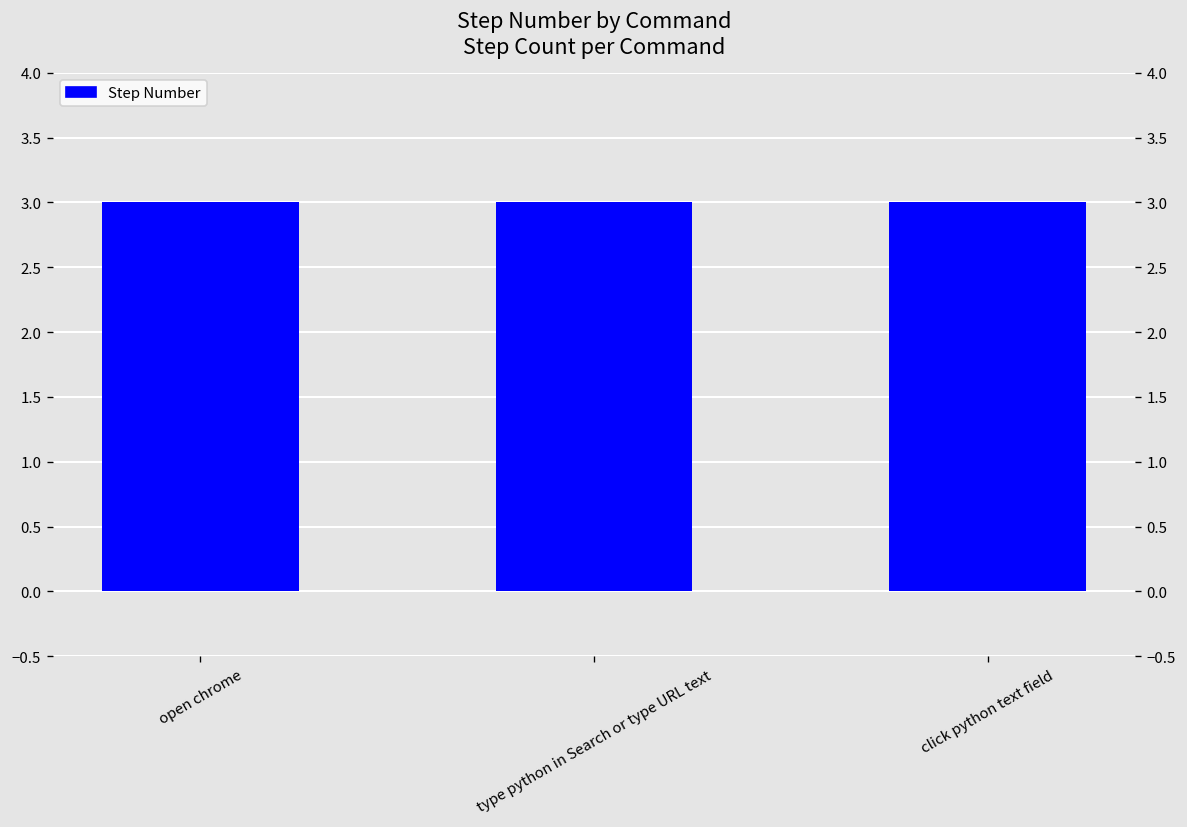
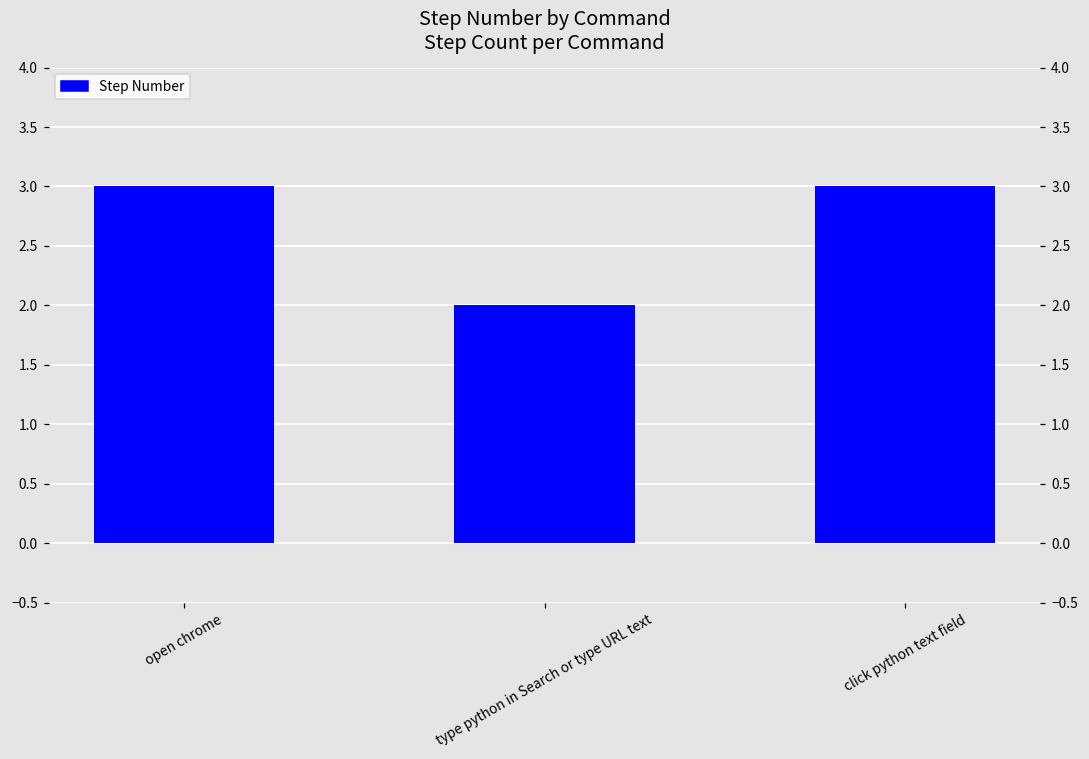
type python in Search or type URL text: 3 -> 2
